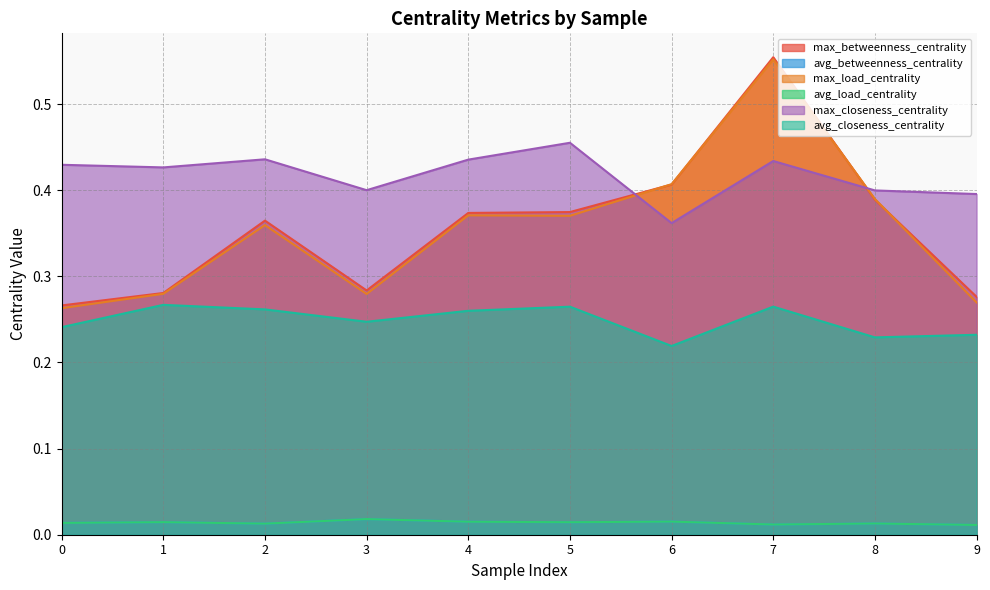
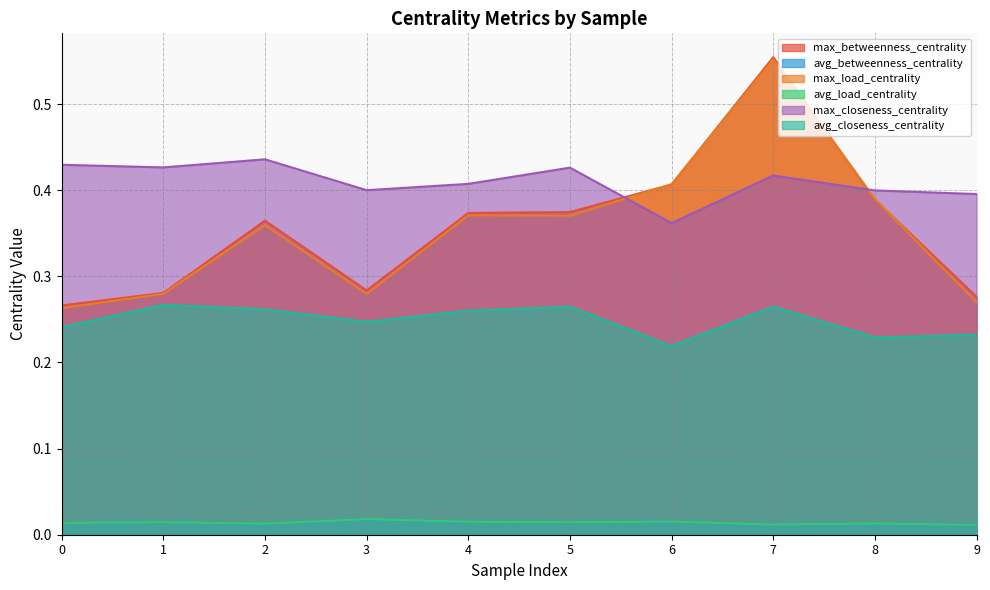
max_closeness_centrality, 4: 0.44 -> 0.41
max_closeness_centrality, 5: 0.46 -> 0.43
max_closeness_centrality, 7: 0.43 -> 0.42
